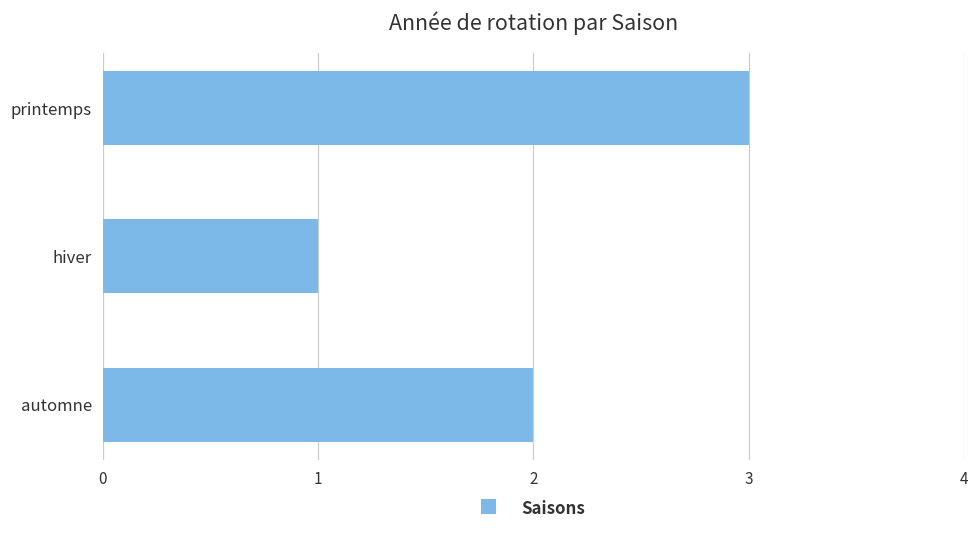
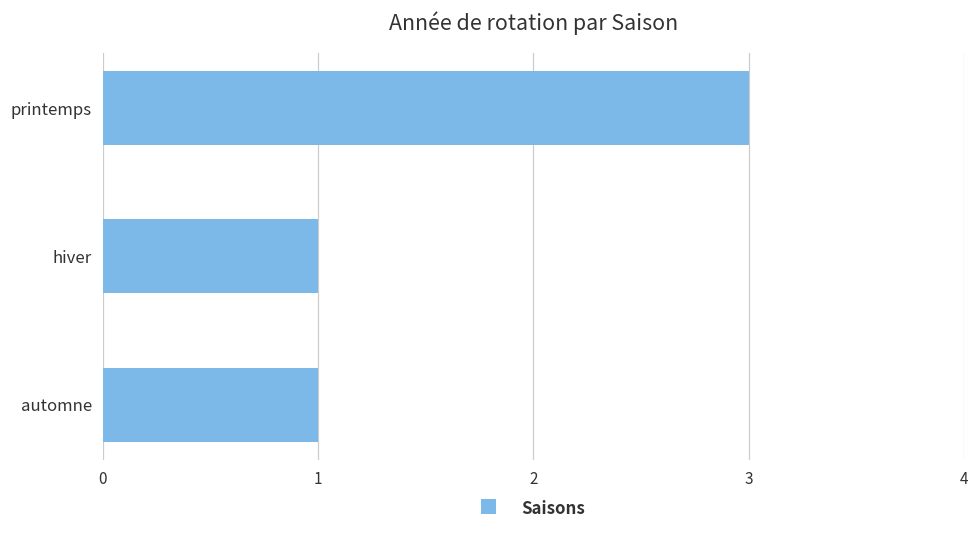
automne: 2 -> 1
